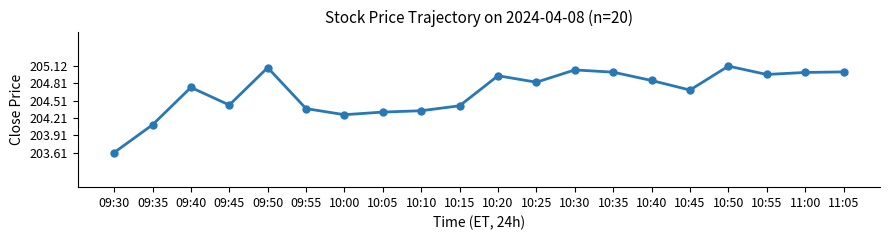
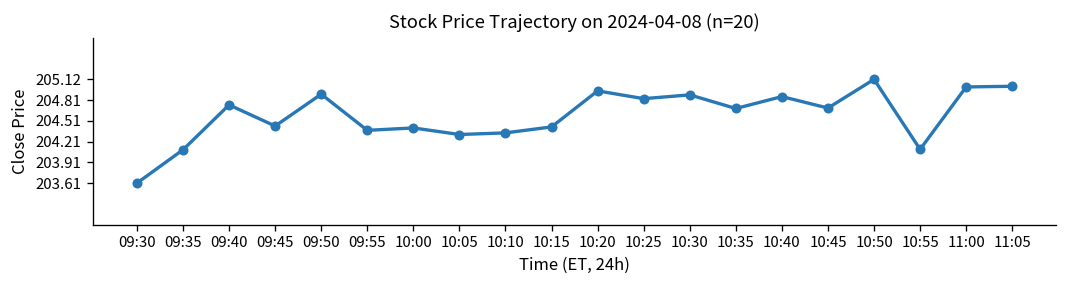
09:50: 205.1 -> 204.9
10:00: 204.3 -> 204.4
10:30: 205.0 -> 204.9
10:35: 205.0 -> 204.7
10:55: 205.0 -> 204.1
